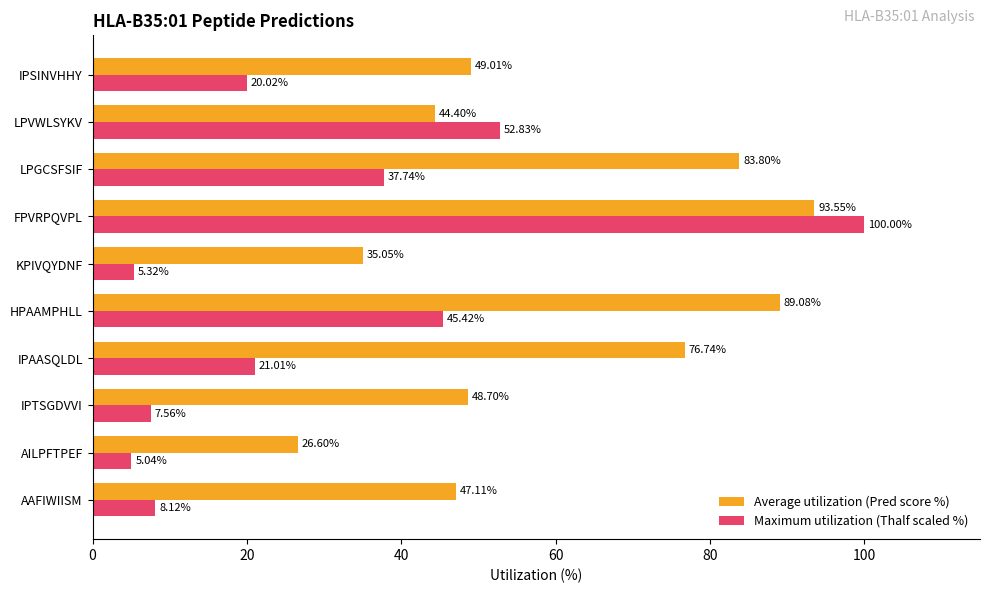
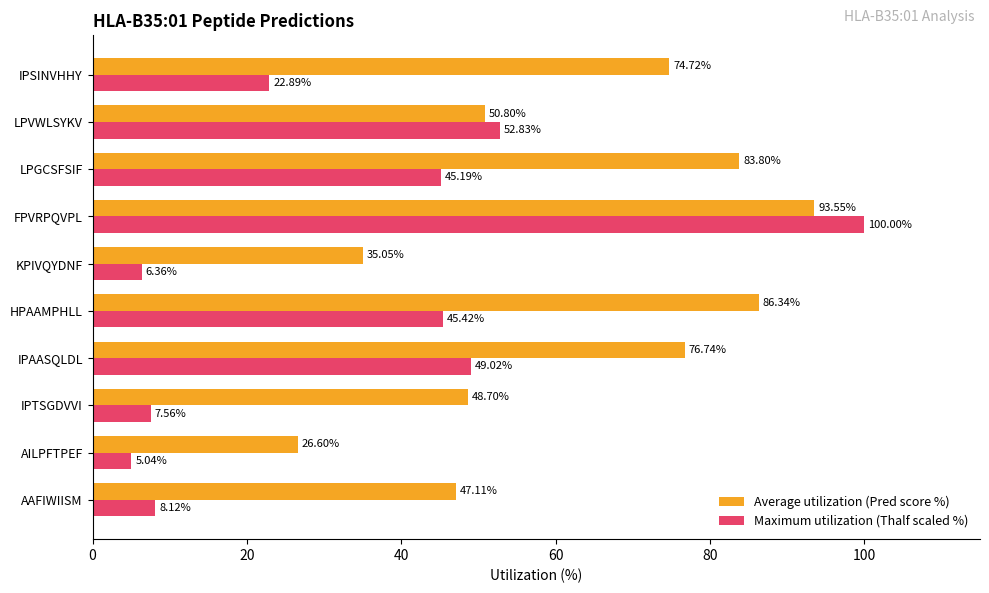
Average utilization (Pred score %), IPSINVHHY: 49.01% -> 74.72%
Maximum utilization (Thalf scaled %), IPSINVHHY: 20.02% -> 22.89%
Average utilization (Pred score %), LPVWLSYKV: 44.40% -> 50.80%
Maximum utilization (Thalf scaled %), LPGCSFSIF: 37.74% -> 45.19%
Maximum utilization (Thalf scaled %), KPIVQYDNF: 5.32% -> 6.36%
Average utilization (Pred score %), HPAAMPHLL: 89.08% -> 86.34%
Maximum utilization (Thalf scaled %), IPAASQLDL: 21.01% -> 49.02%
